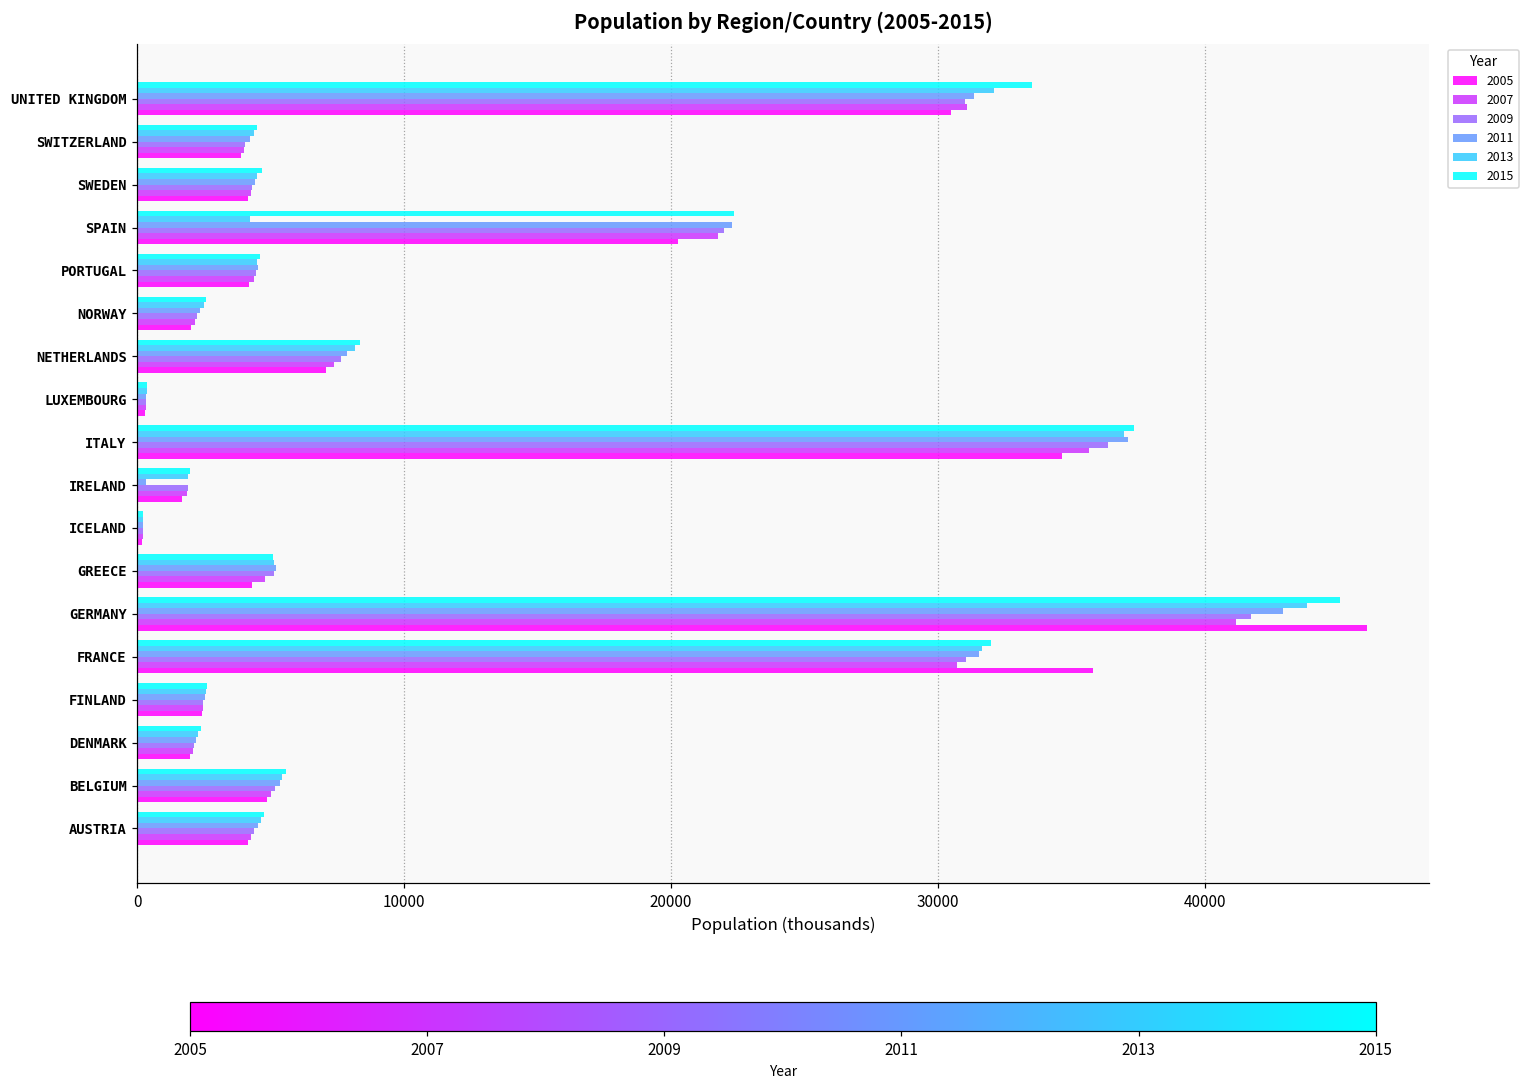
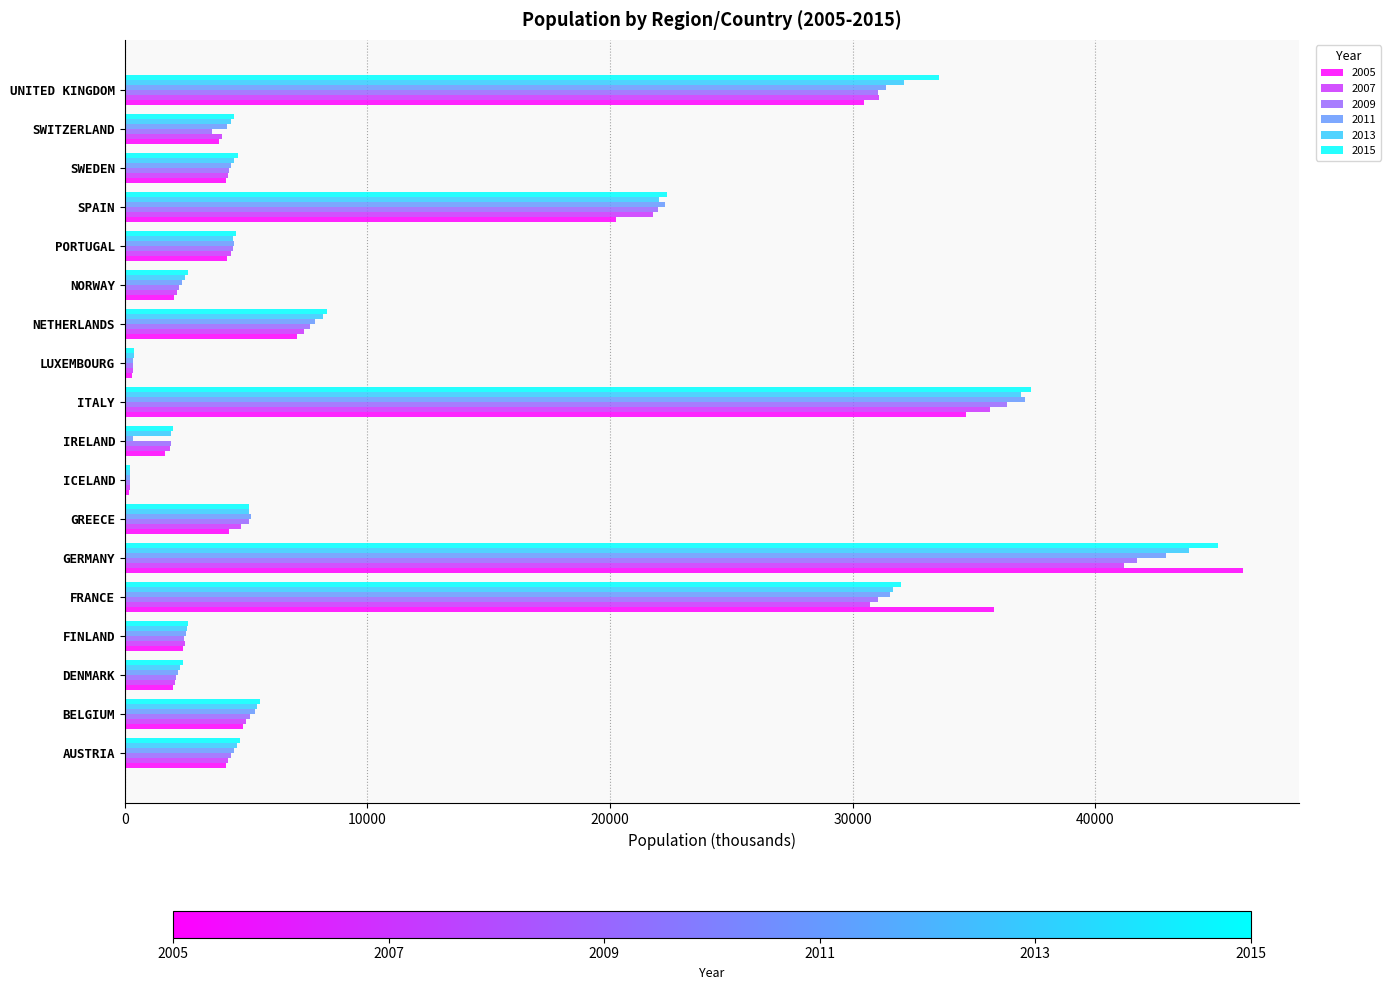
2009, SWITZERLAND: 4100 -> 3600
2013, SPAIN: 4200 -> 22000
